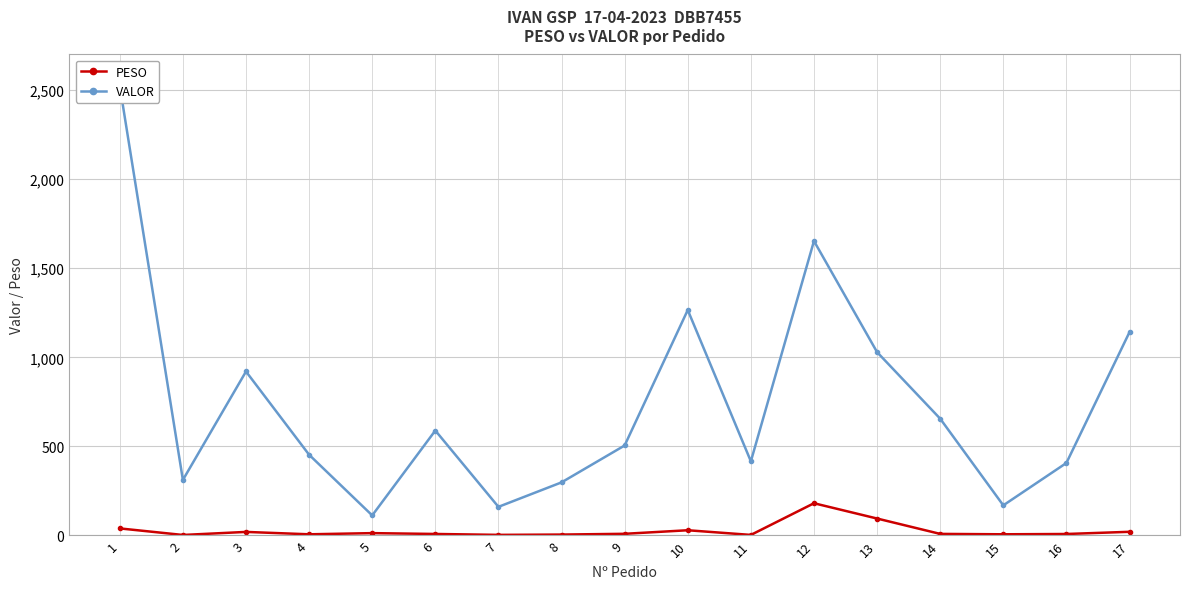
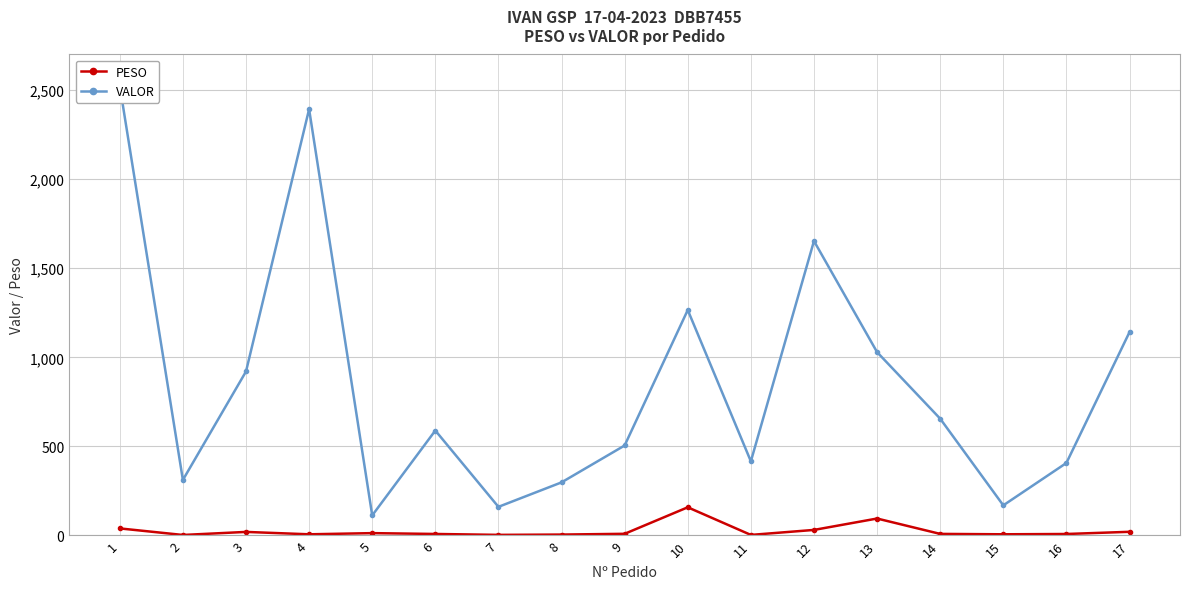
VALOR, 4: 450 -> 2,390
PESO, 10: 30 -> 160
PESO, 12: 180 -> 30
